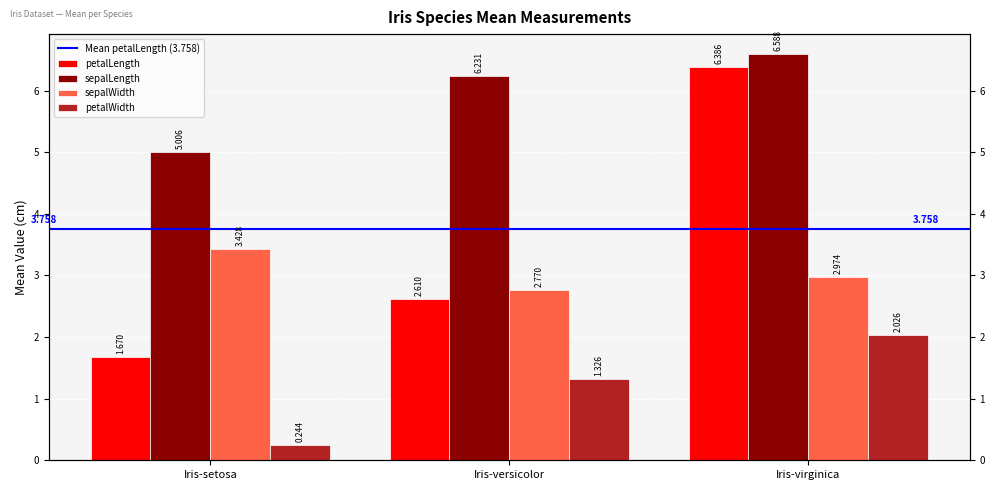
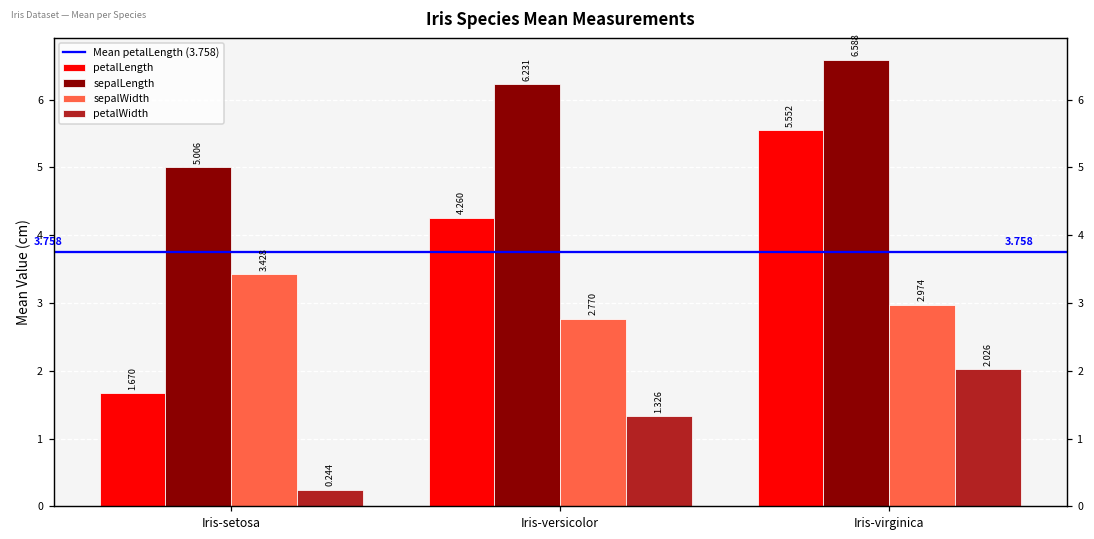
petalLength, Iris-versicolor: 2.610 -> 4.260
petalLength, Iris-virginica: 6.386 -> 5.552
